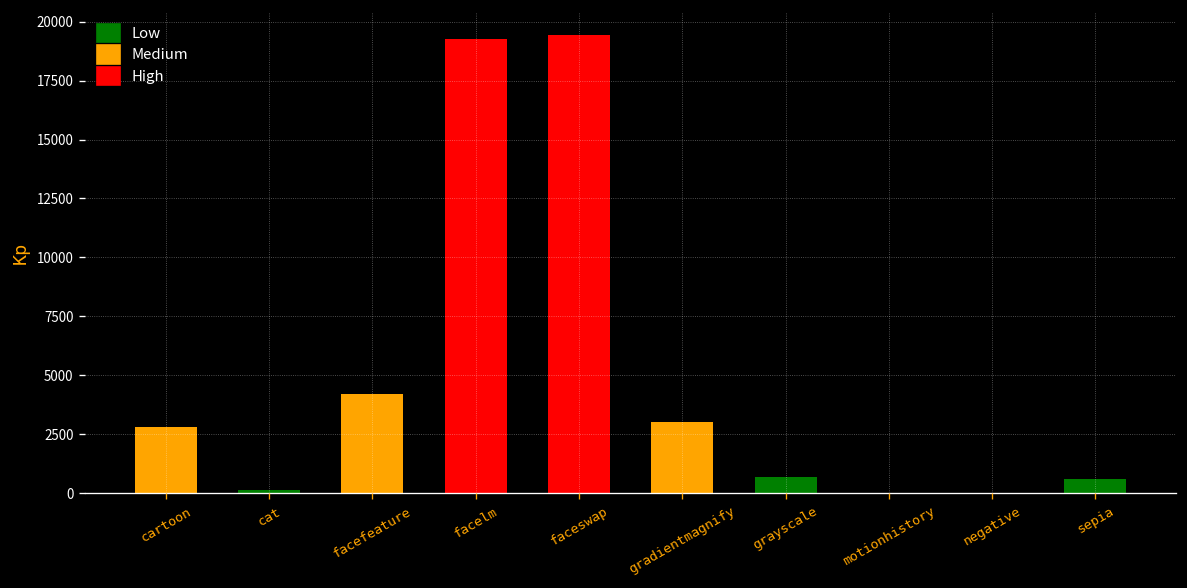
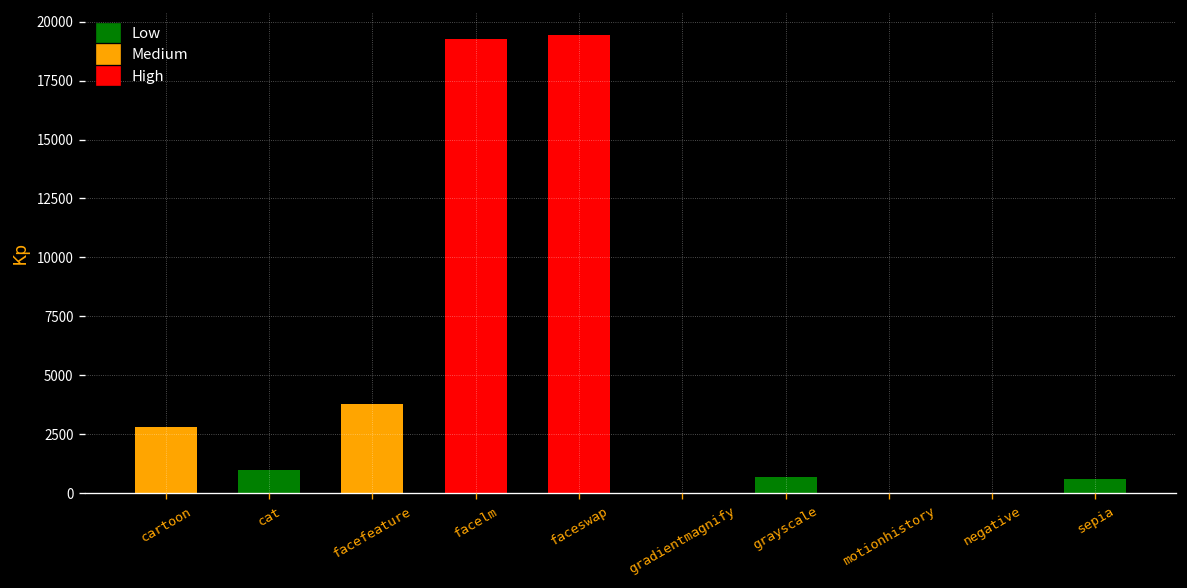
cat: 100 -> 1000
facefeature: 4200 -> 3800
gradientmagnify: 3000 -> 0
